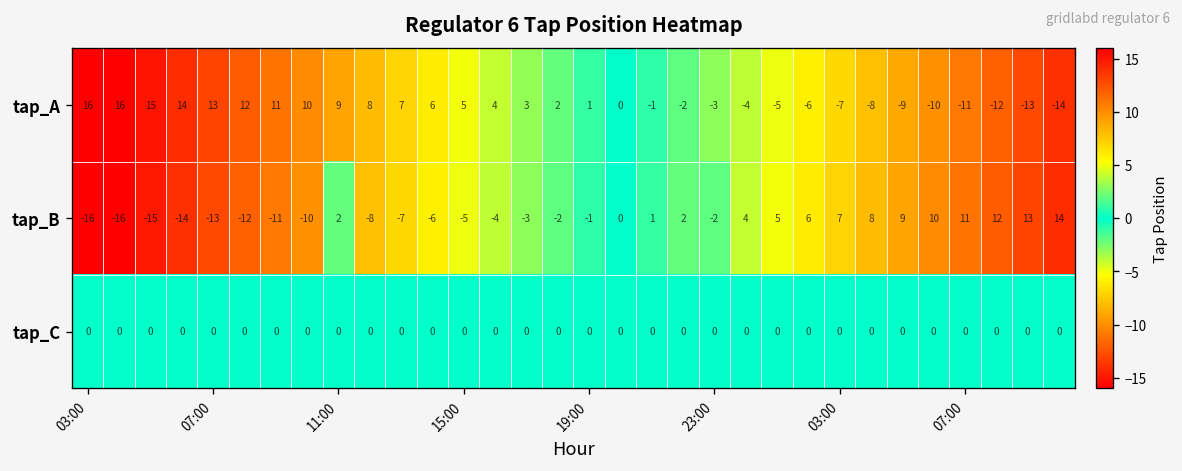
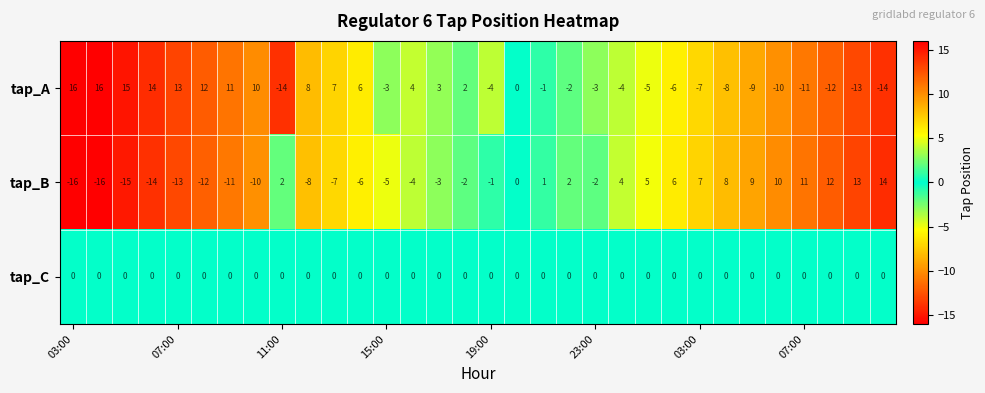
tap_A, 11:00: 9 -> -14
tap_A, 15:00: 5 -> -3
tap_A, 19:00: 1 -> -4
